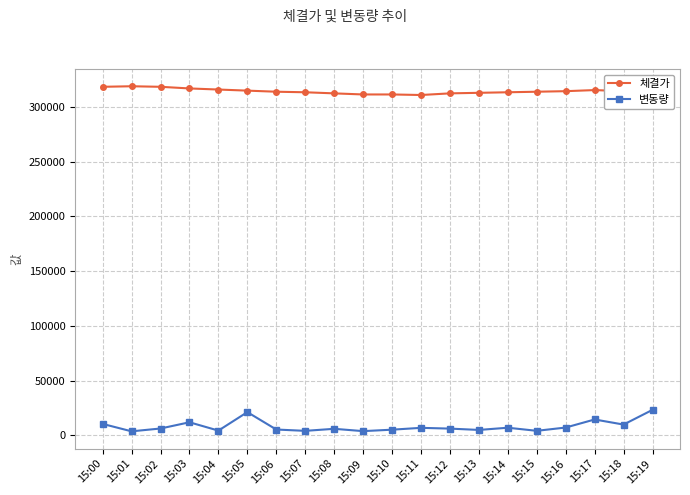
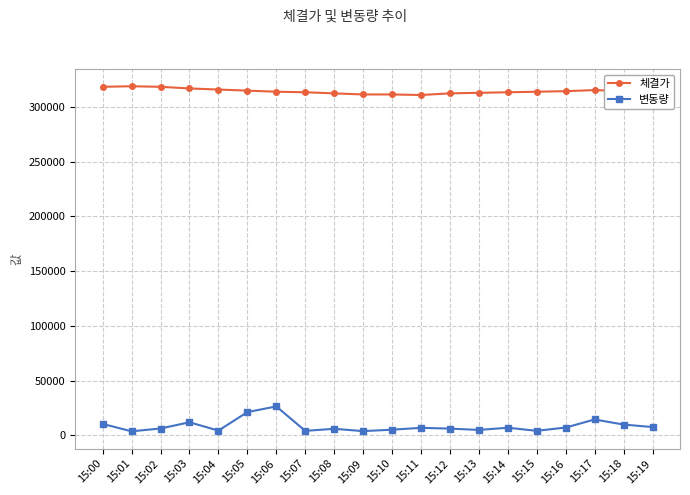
변동량, 15:06: 5000 -> 26000
변동량, 15:19: 23000 -> 8000
